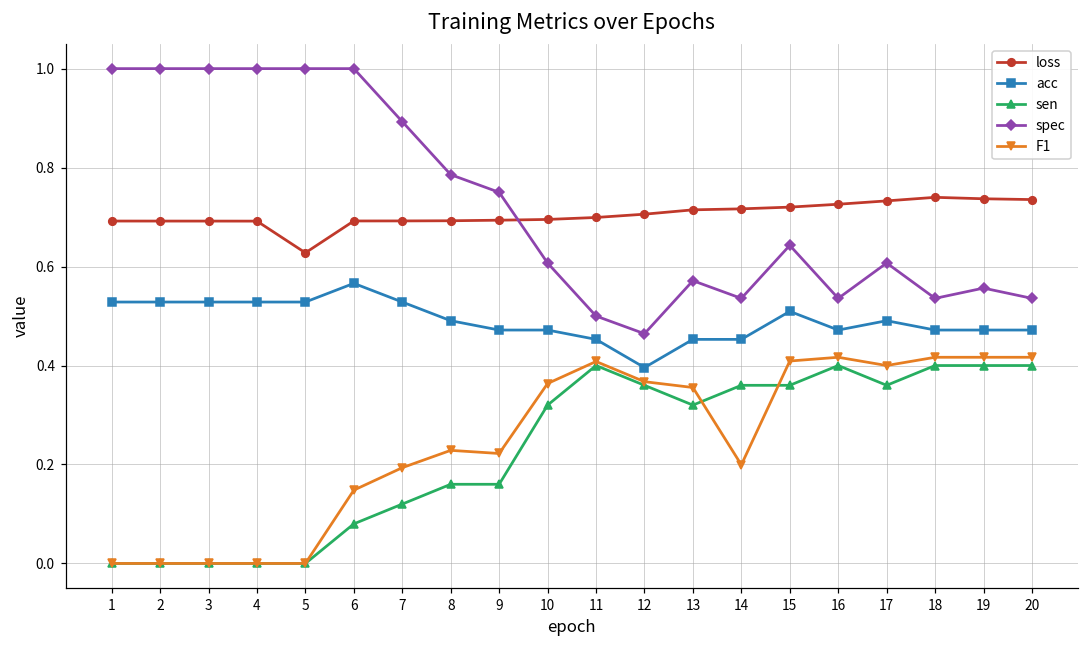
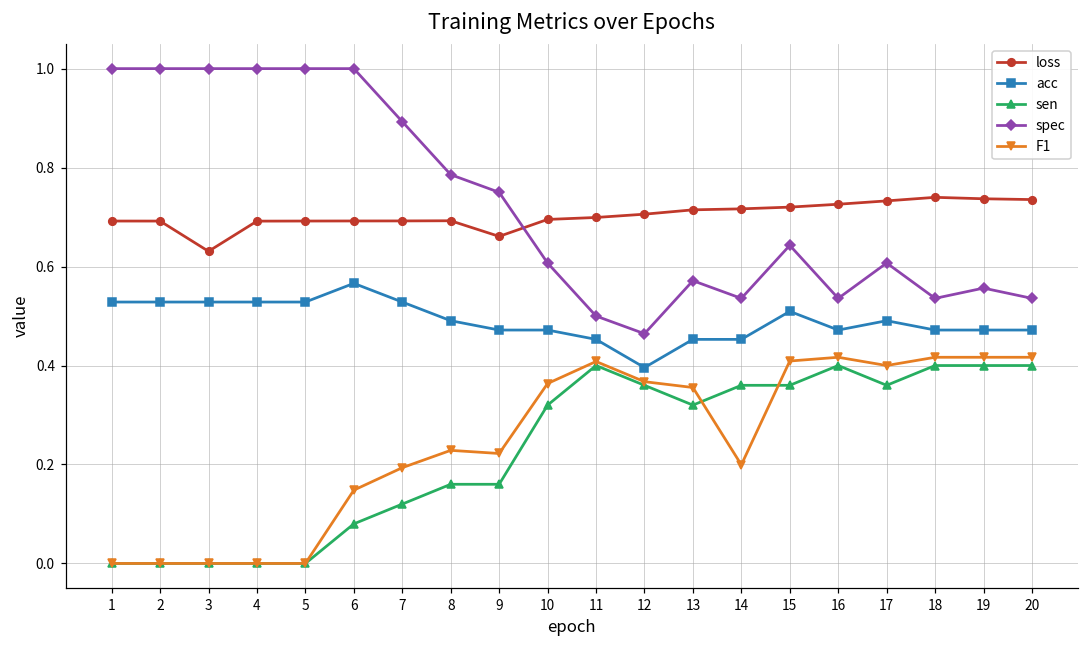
loss, 3: 0.69 -> 0.63
loss, 5: 0.63 -> 0.69
loss, 9: 0.69 -> 0.66
